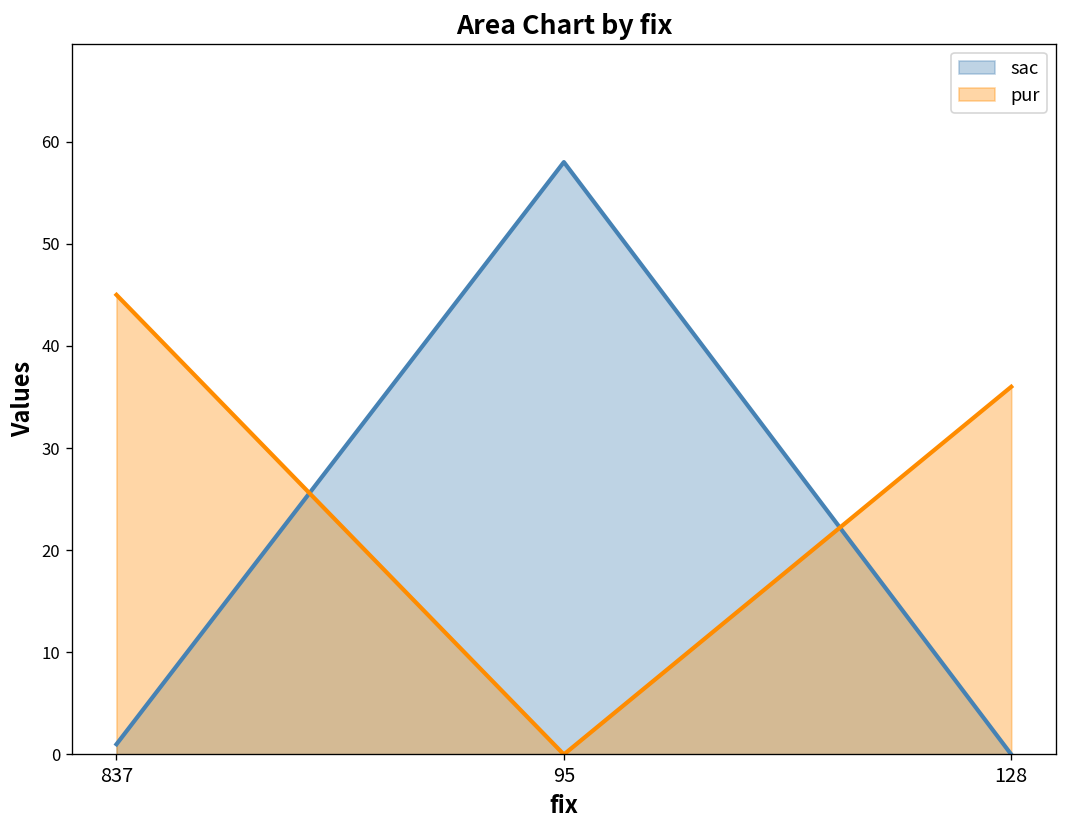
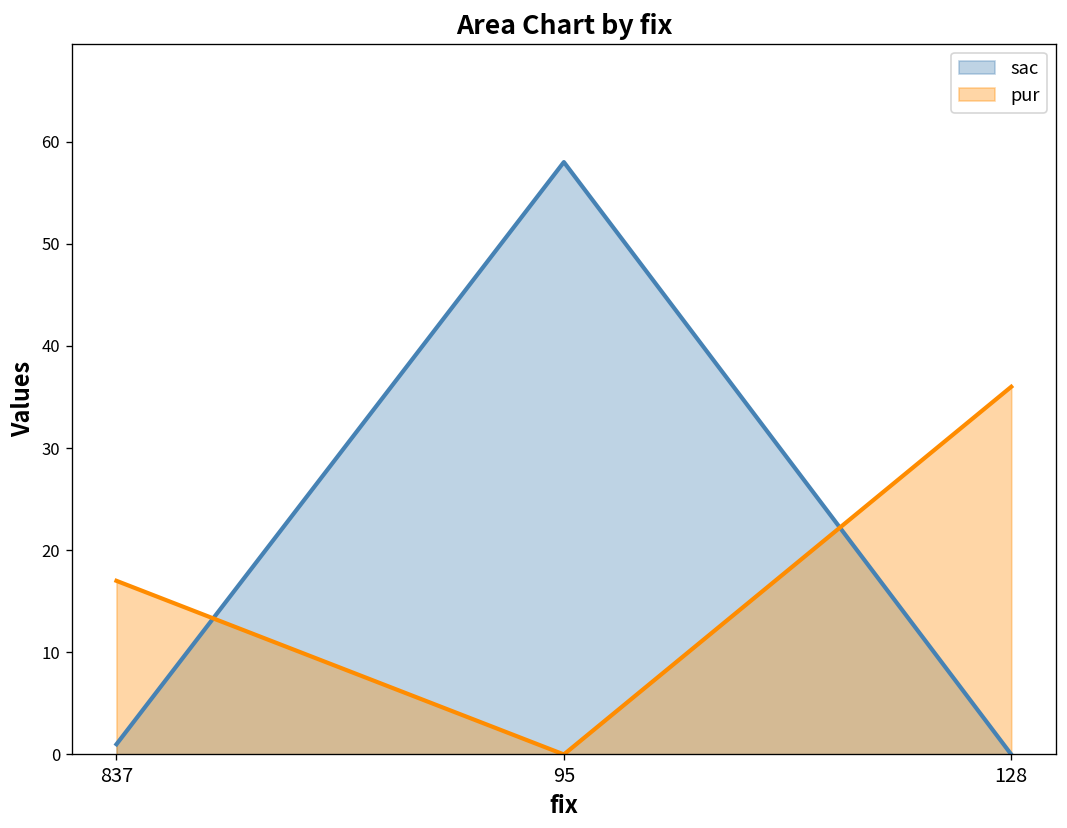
pur, 837: 45 -> 17
